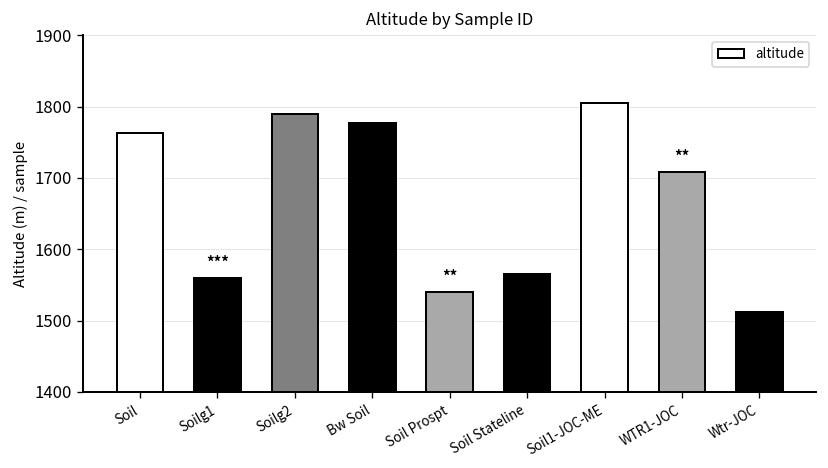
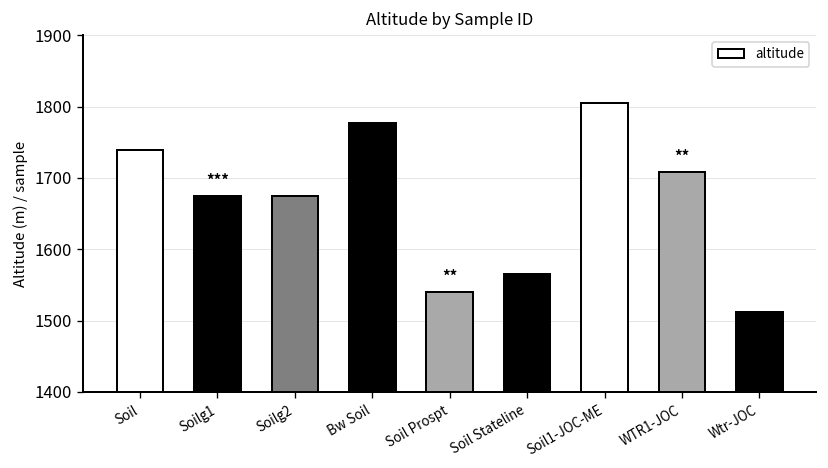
Soil: 1760 -> 1740
Soilg1: 1560 -> 1670
Soilg2: 1790 -> 1670
